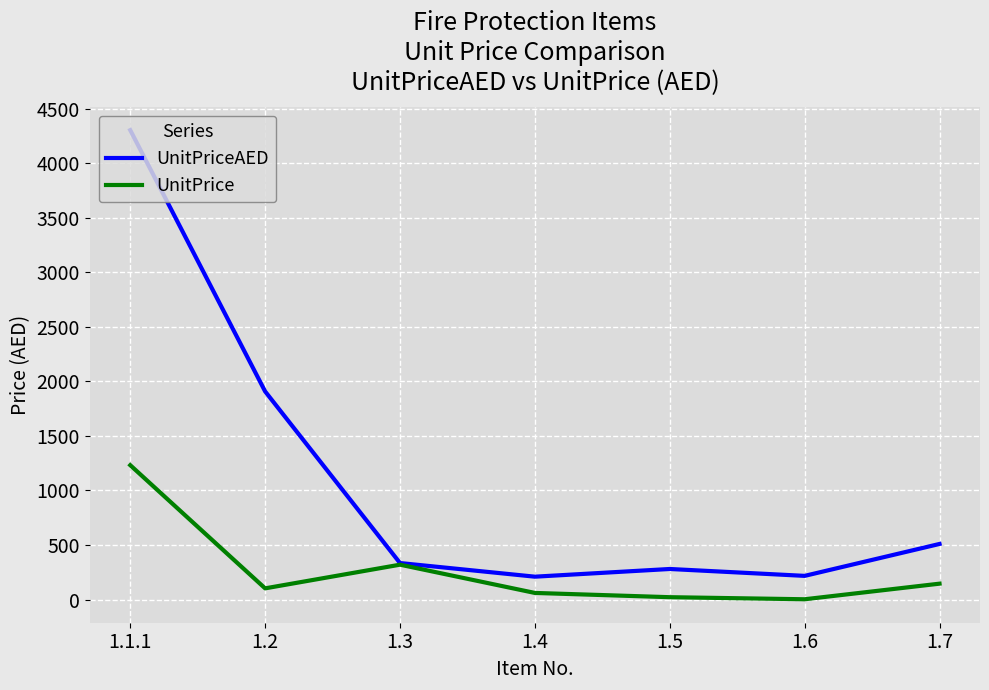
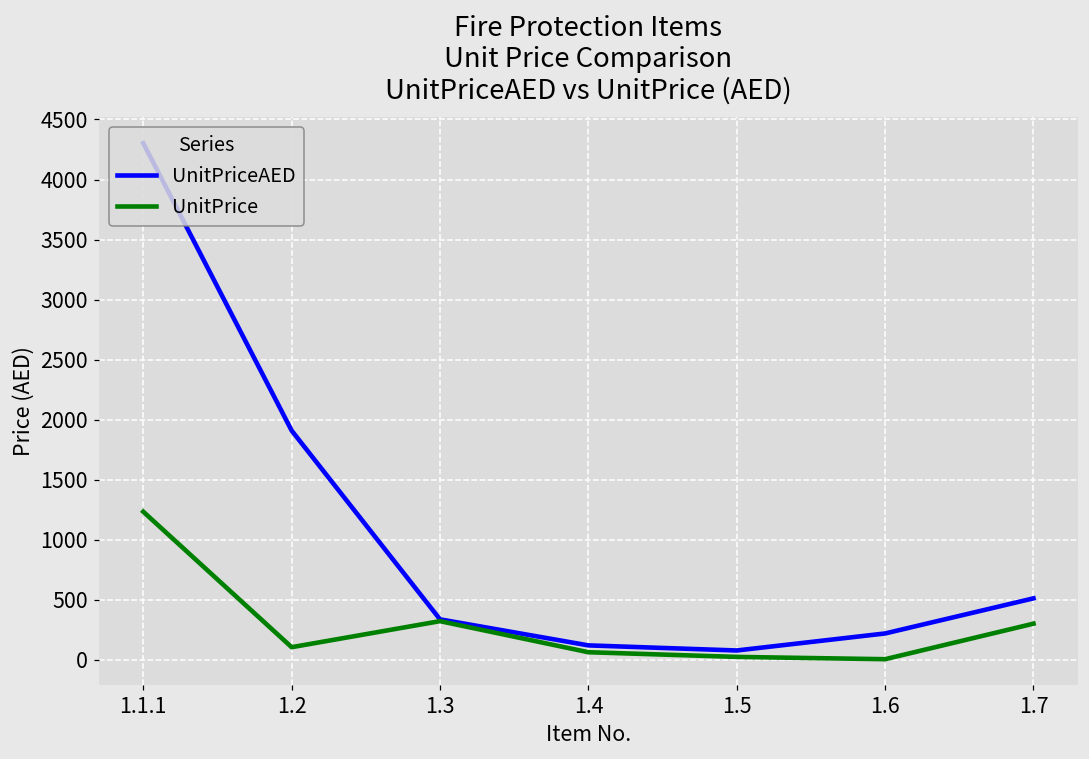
UnitPriceAED, 1.4: 210 -> 120
UnitPriceAED, 1.5: 280 -> 80
UnitPrice, 1.7: 150 -> 300
